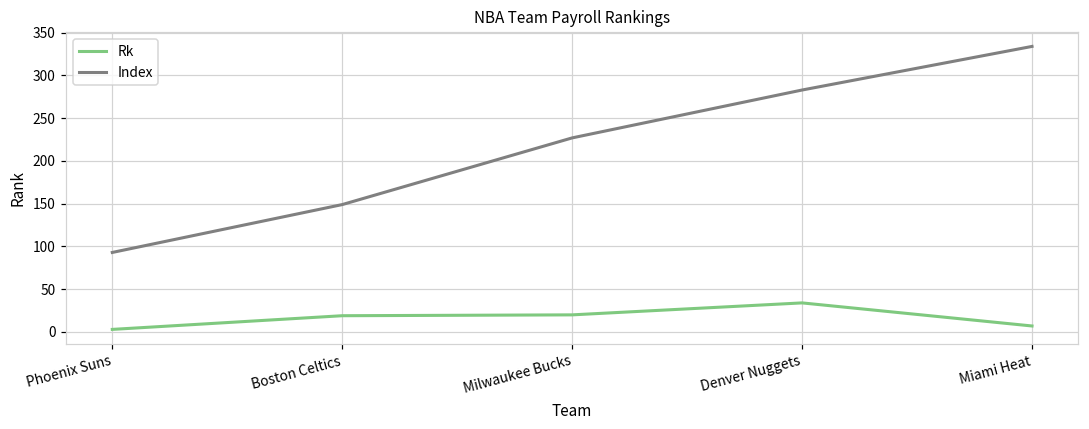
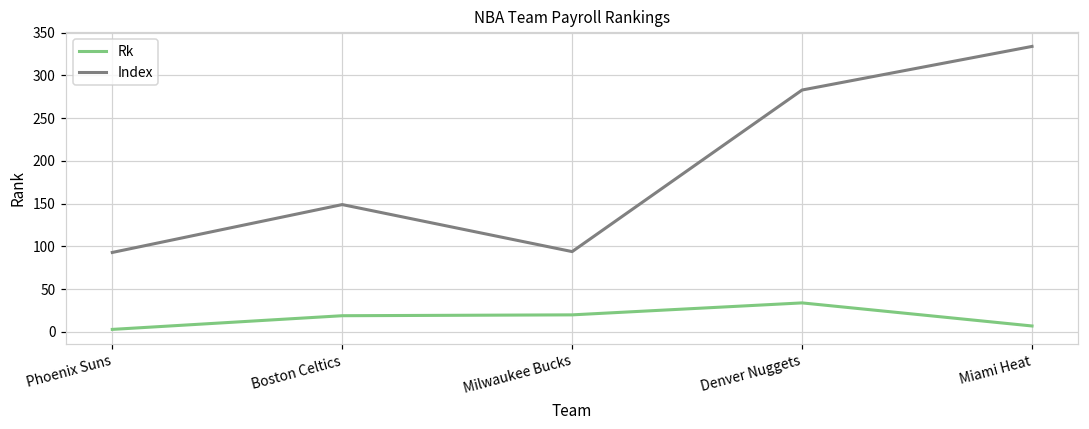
Index, Milwaukee Bucks: 230 -> 90
